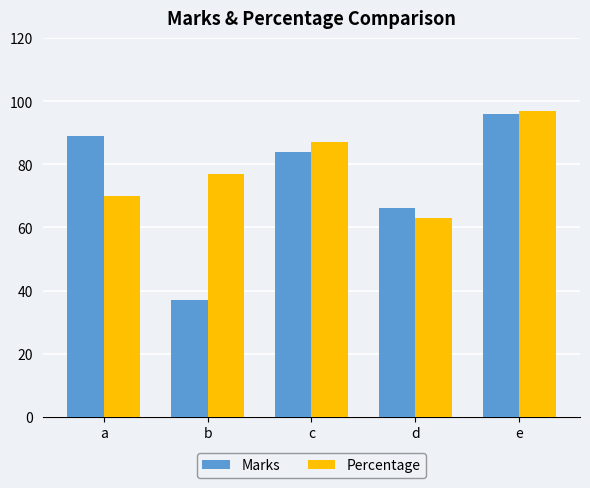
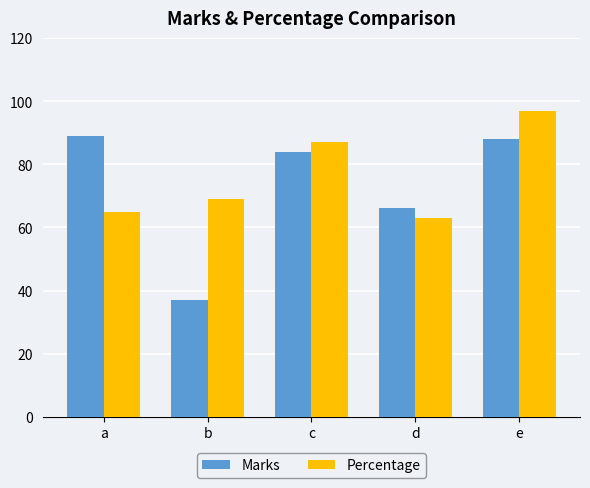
Percentage, a: 70 -> 65
Percentage, b: 77 -> 69
Marks, e: 96 -> 88
